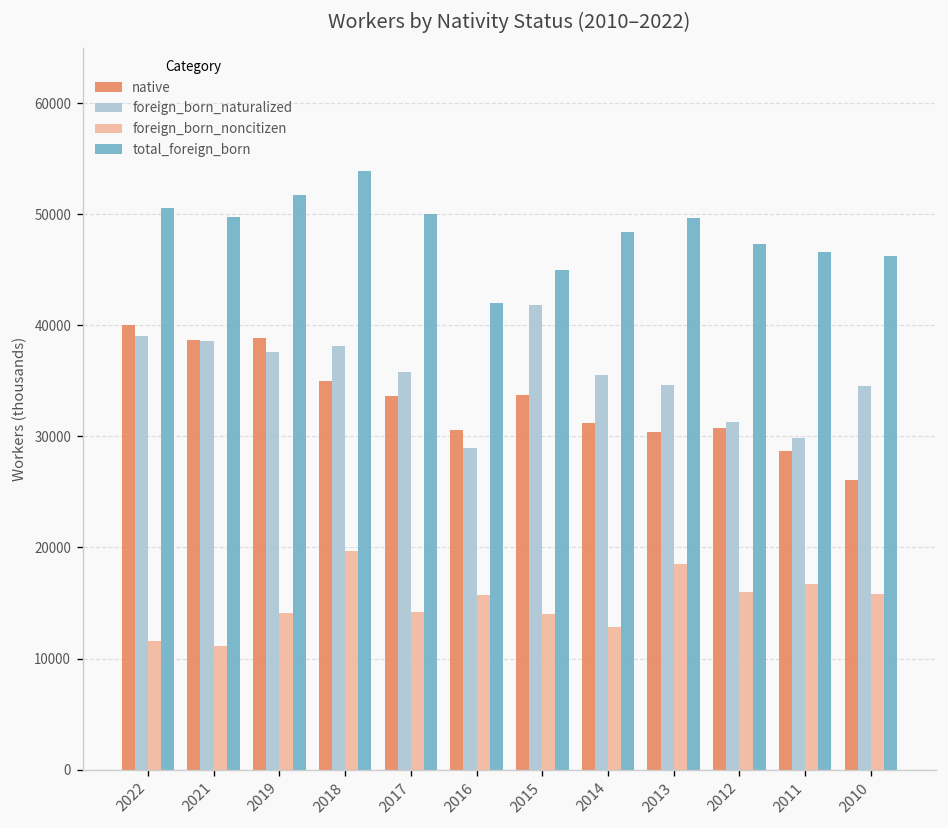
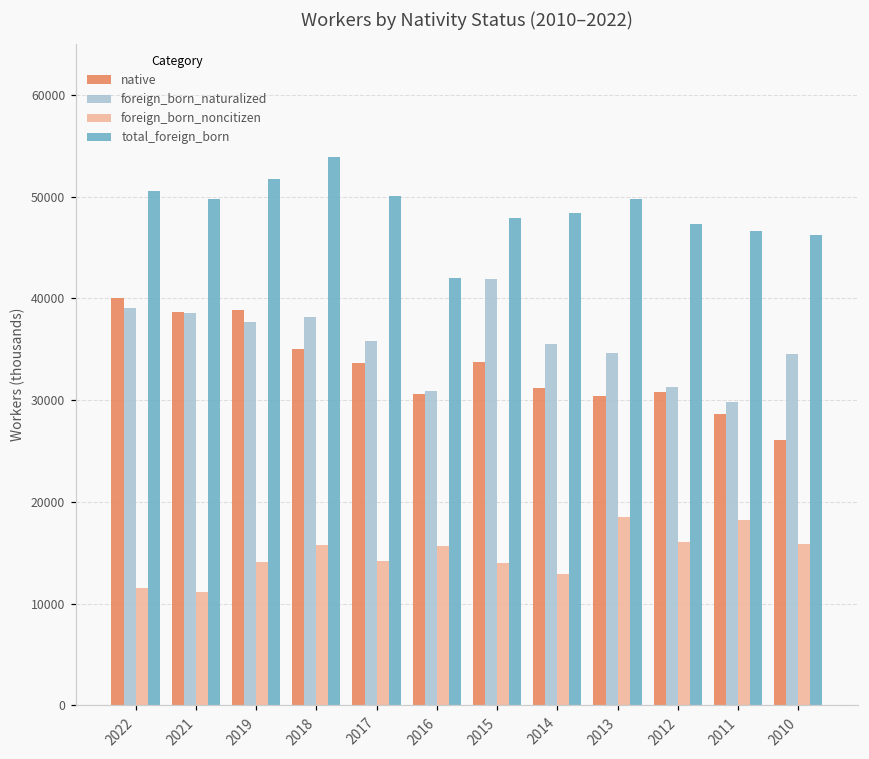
foreign_born_noncitizen, 2018: 20000 -> 16000
foreign_born_naturalized, 2016: 29000 -> 31000
total_foreign_born, 2015: 45000 -> 48000
foreign_born_noncitizen, 2011: 17000 -> 18000
